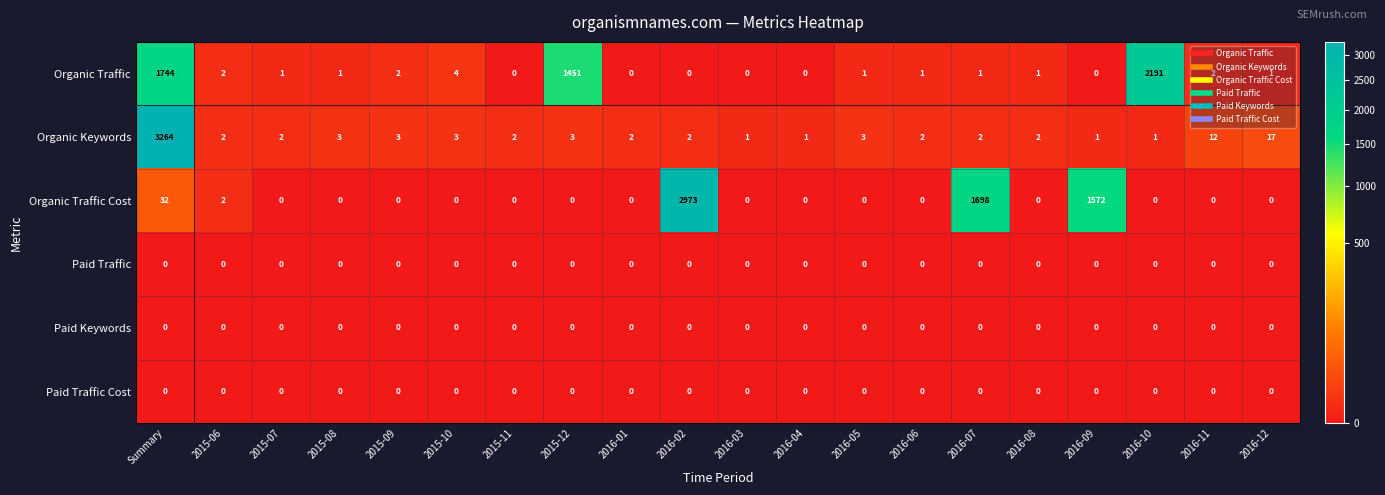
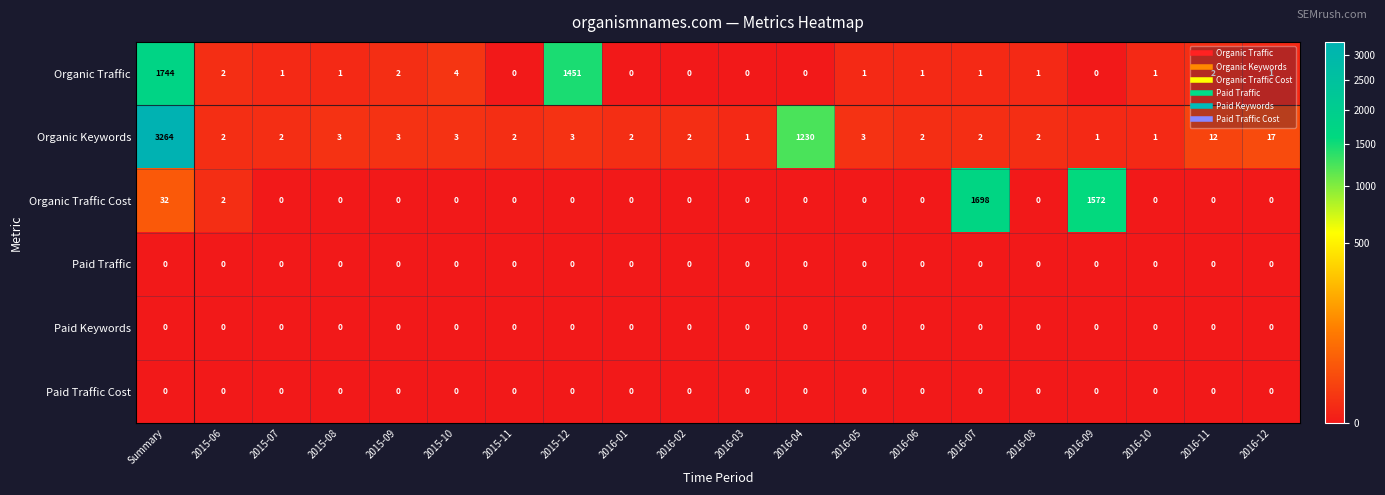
Organic Traffic, 2016-10: 2191 -> 1
Organic Keywords, 2016-04: 1 -> 1230
Organic Traffic Cost, 2016-02: 2973 -> 0
